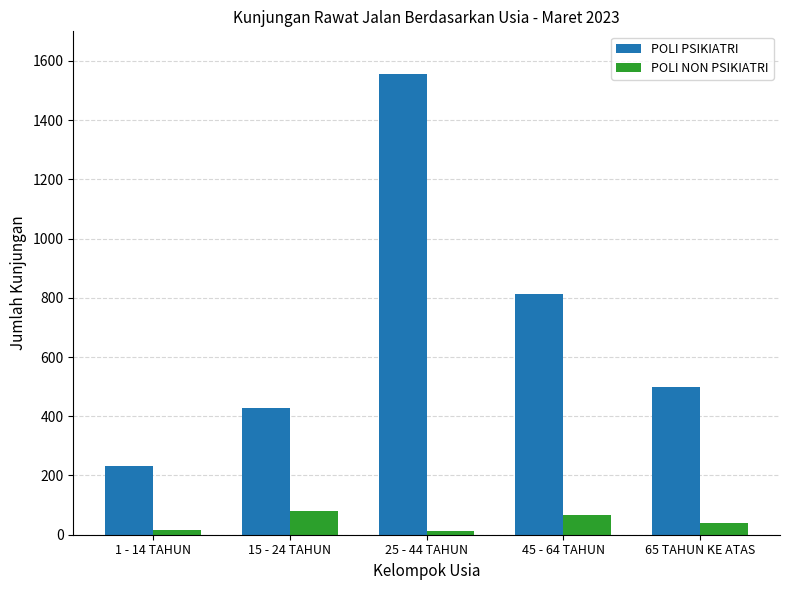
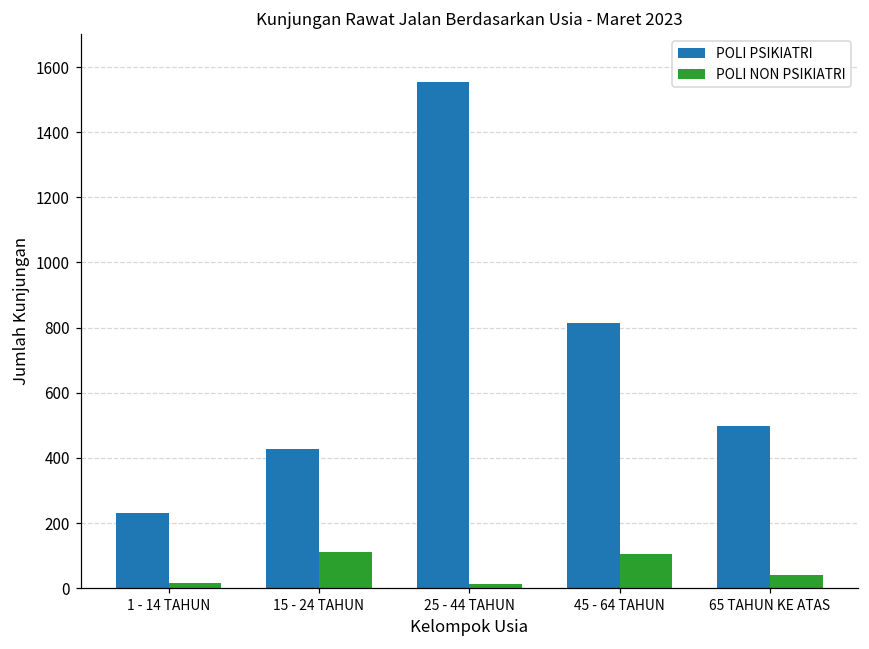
POLI NON PSIKIATRI, 15 - 24 TAHUN: 80 -> 110
POLI NON PSIKIATRI, 45 - 64 TAHUN: 70 -> 110
